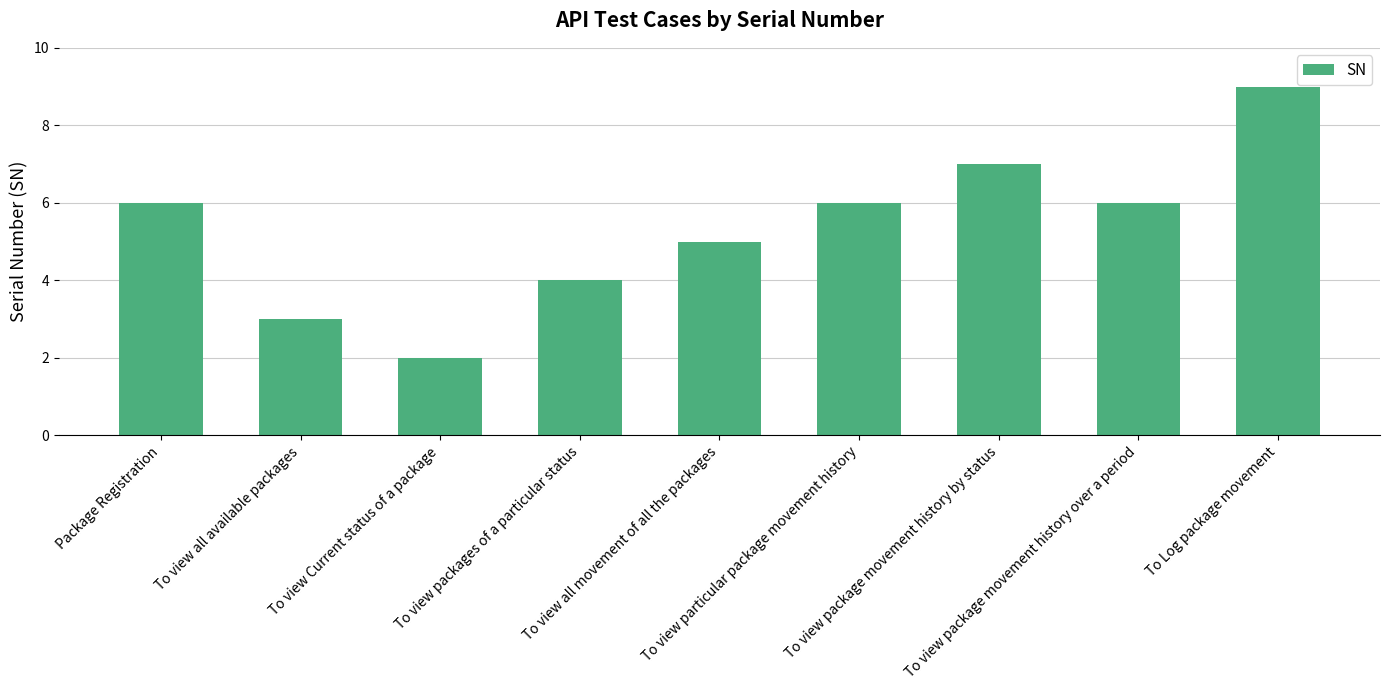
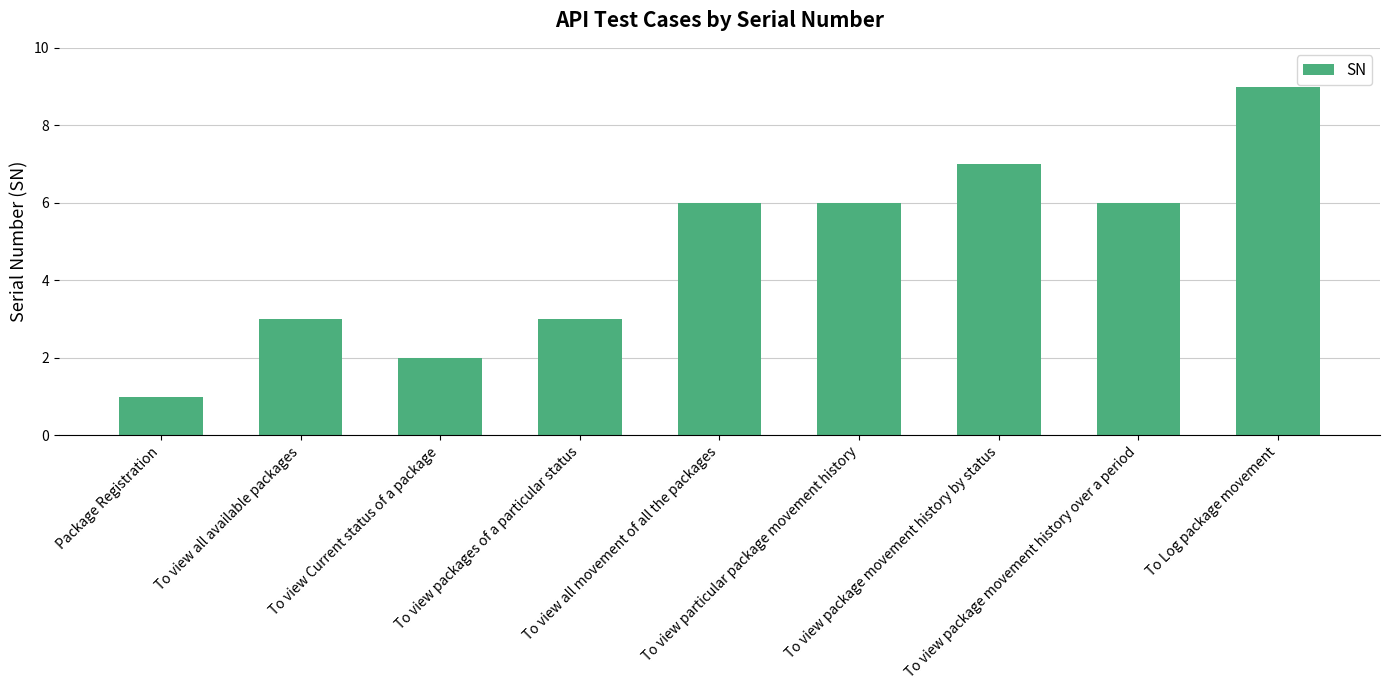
Package Registration: 6 -> 1
To view packages of a particular status: 4 -> 3
To view all movement of all the packages: 5 -> 6
